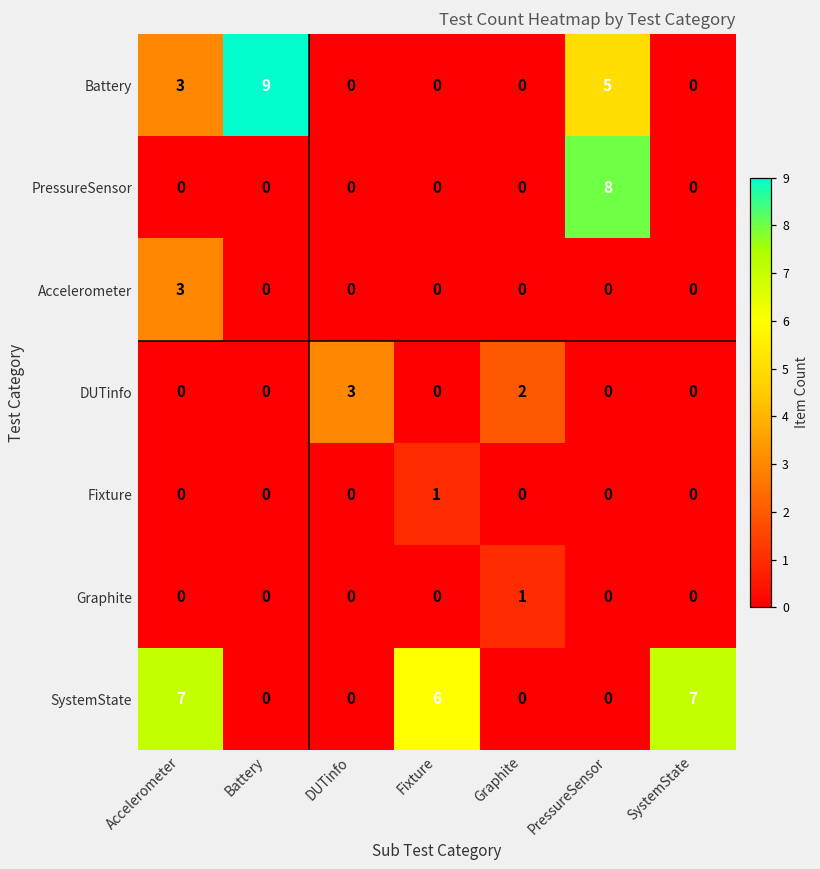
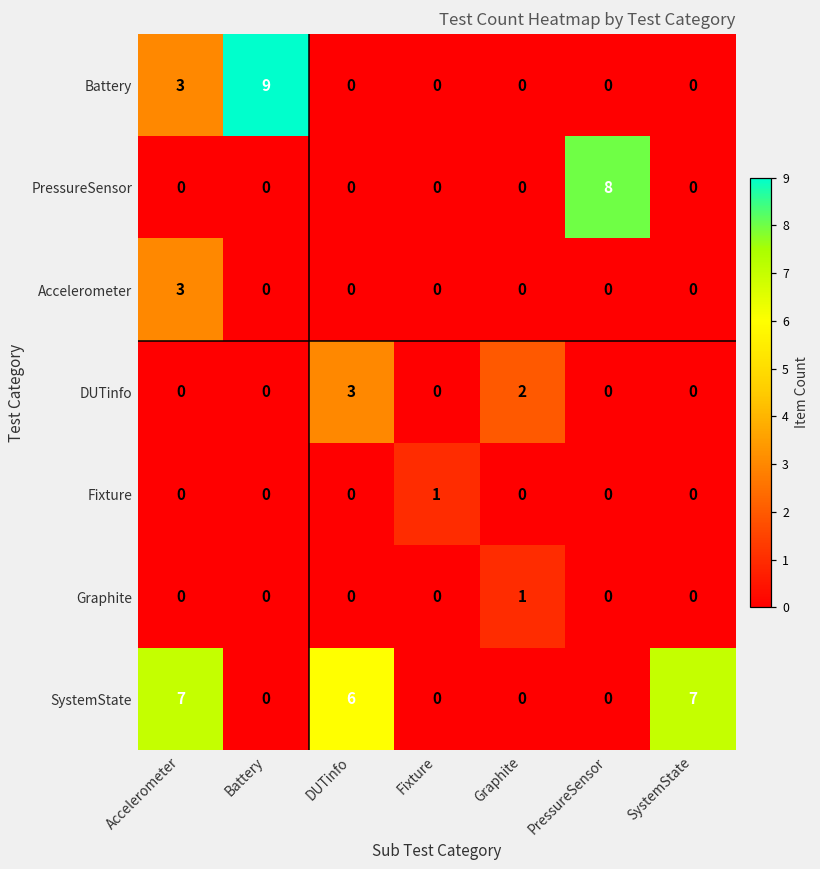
Battery, PressureSensor: 5 -> 0
SystemState, DUTinfo: 0 -> 6
SystemState, Fixture: 6 -> 0
